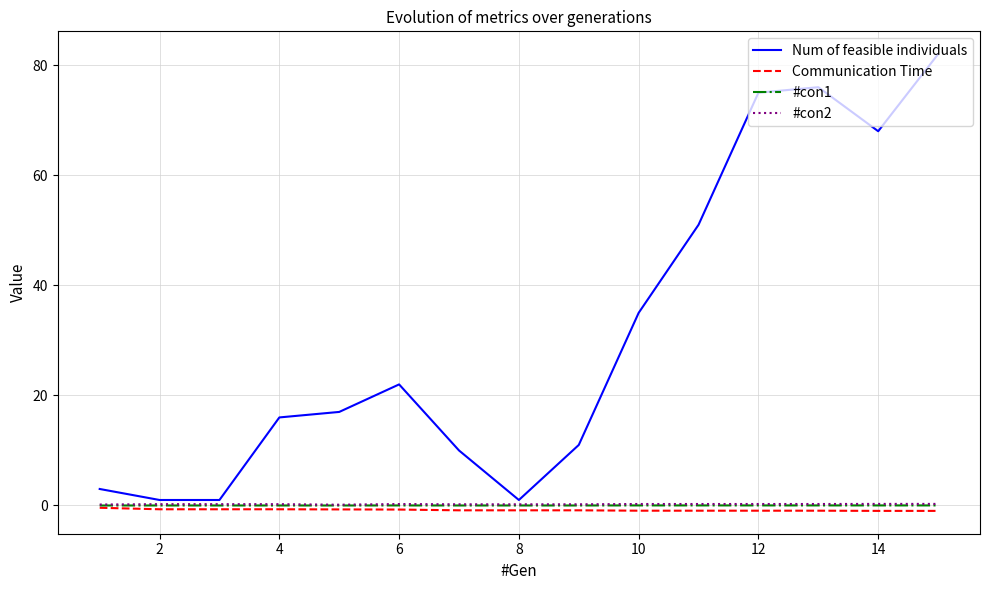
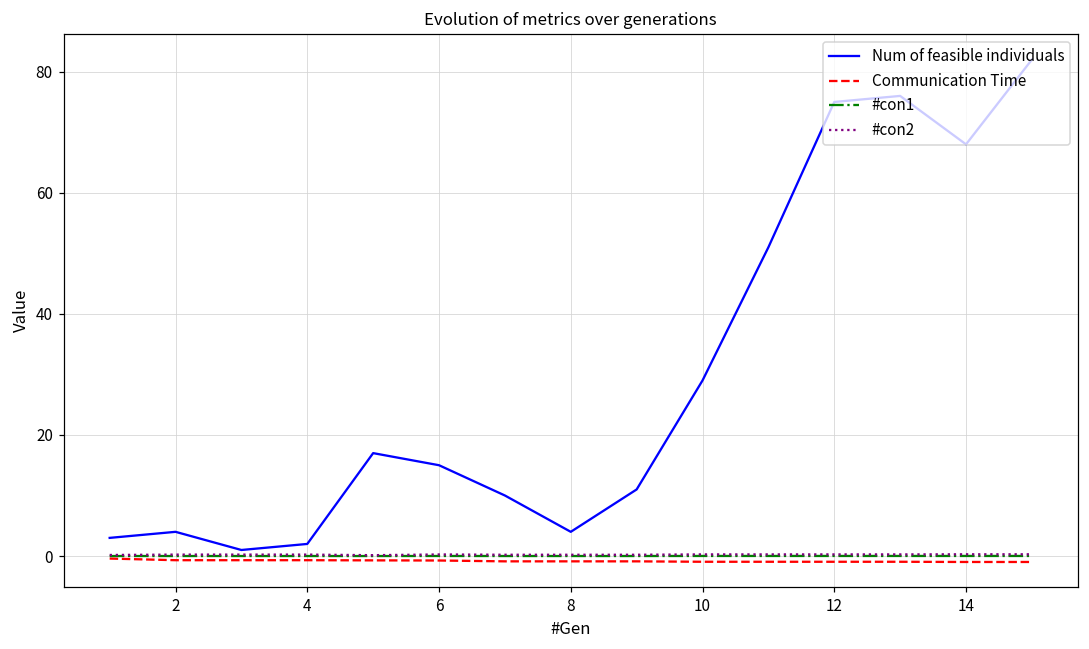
Num of feasible individuals, 2: 1 -> 4
Num of feasible individuals, 4: 16 -> 2
Num of feasible individuals, 6: 22 -> 15
Num of feasible individuals, 8: 1 -> 4
Num of feasible individuals, 10: 35 -> 29
